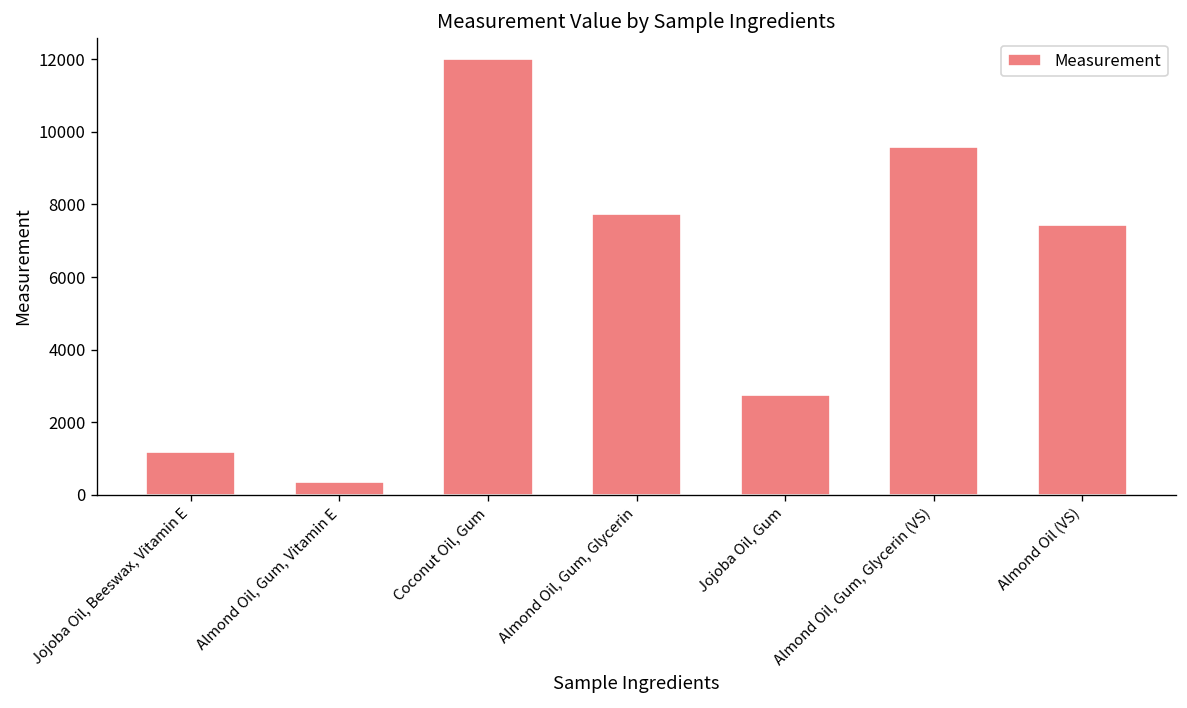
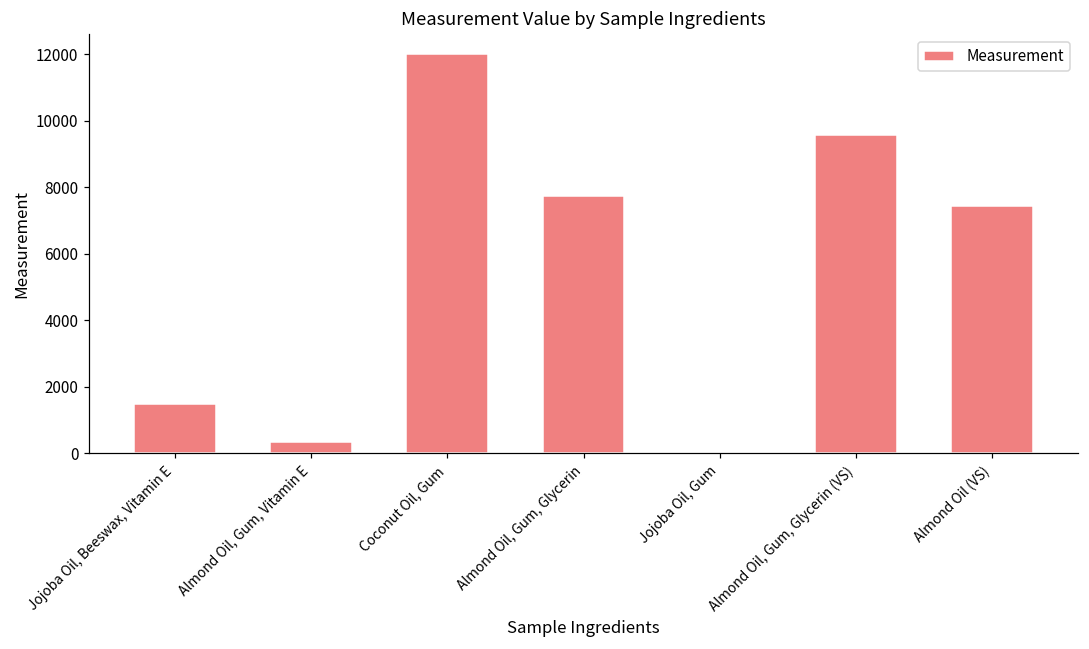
Jojoba Oil, Beeswax, Vitamin E: 1200 -> 1500
Jojoba Oil, Gum: 2700 -> 0
